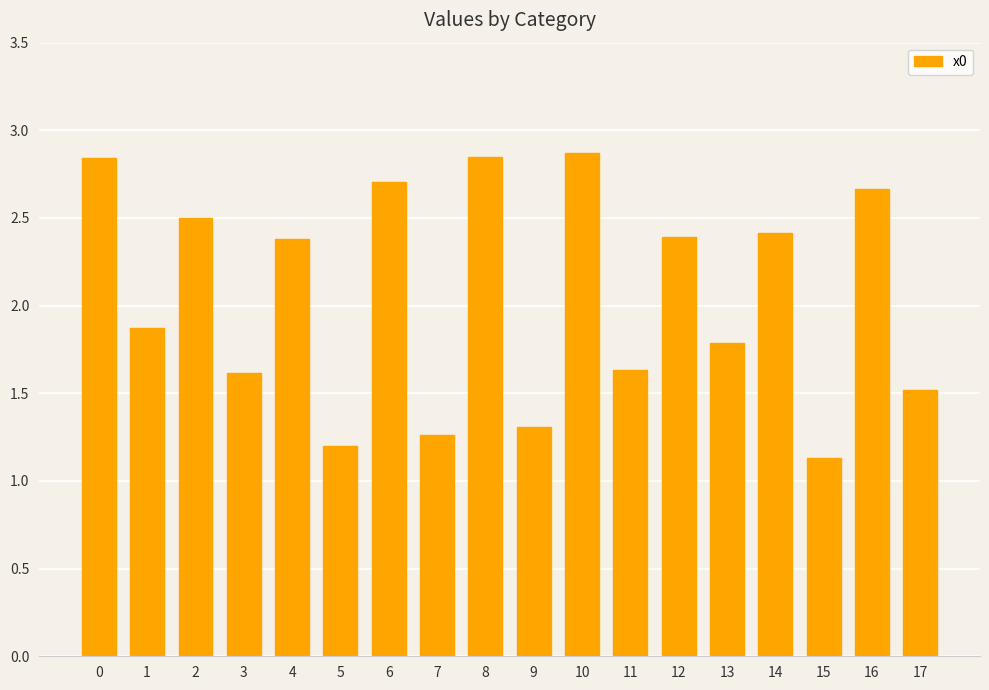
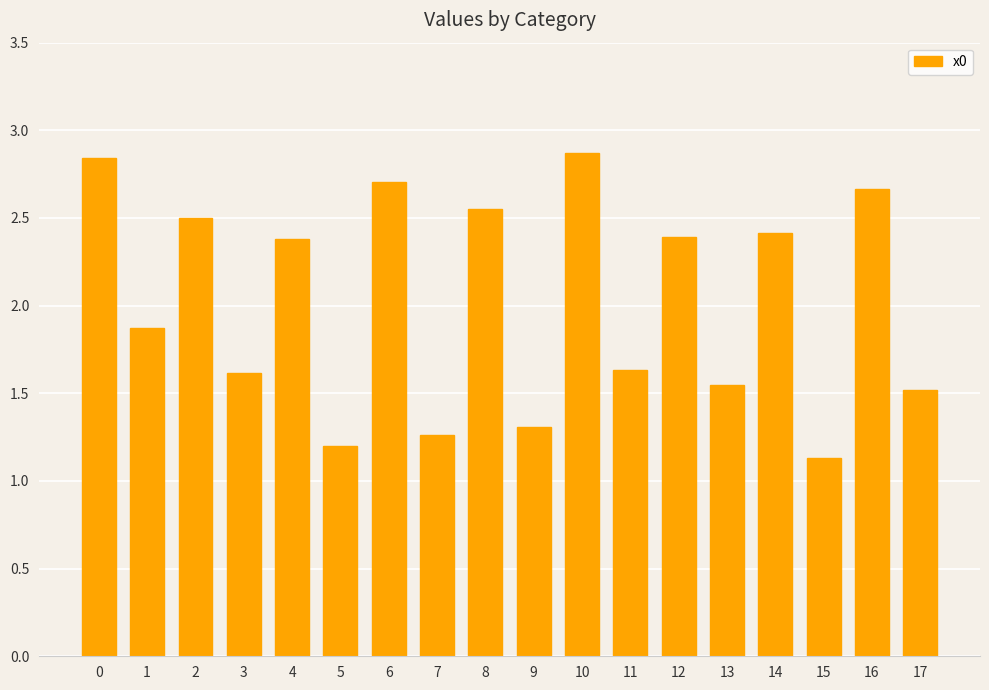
8: 2.85 -> 2.55
13: 1.79 -> 1.55
